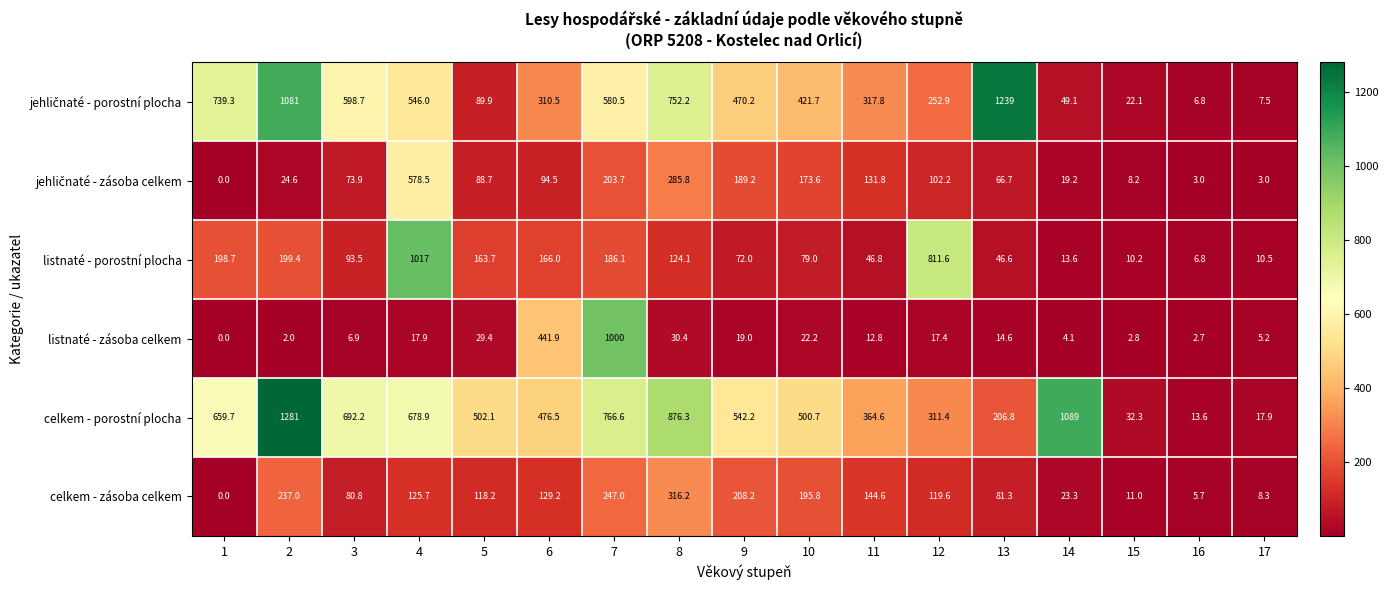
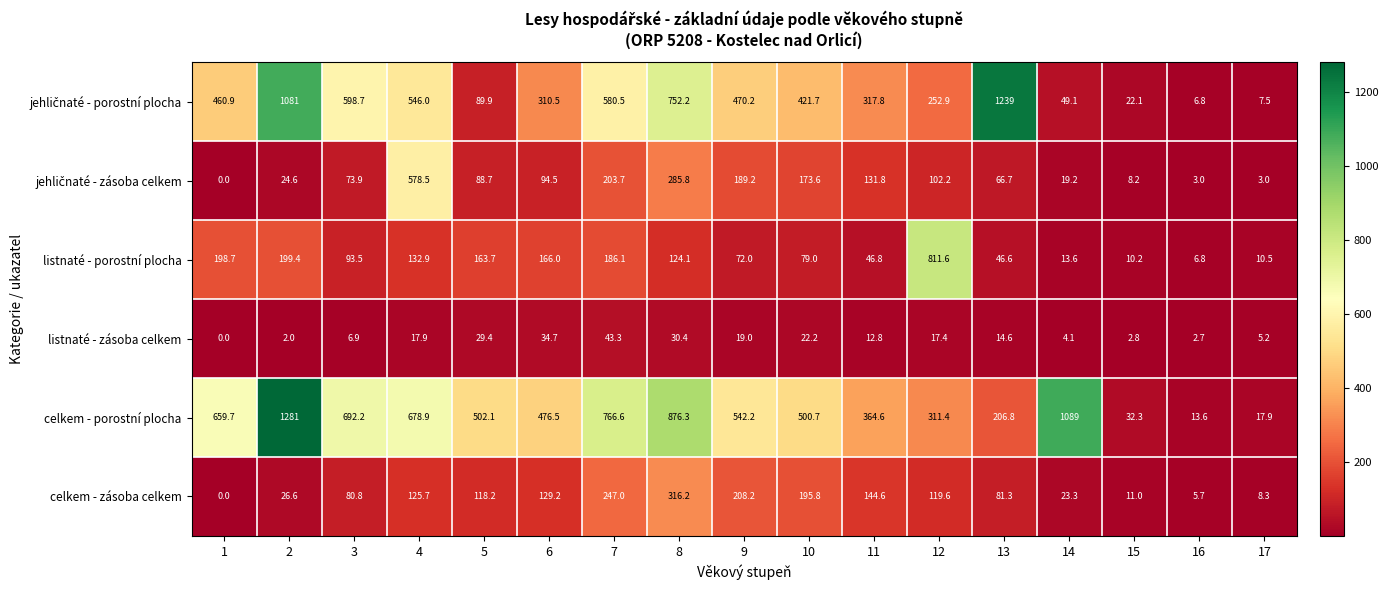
jehličnaté - porostní plocha, 1: 739.3 -> 460.9
listnaté - porostní plocha, 4: 1017 -> 132.9
listnaté - zásoba celkem, 6: 441.9 -> 34.7
listnaté - zásoba celkem, 7: 1000 -> 43.3
celkem - zásoba celkem, 2: 237.0 -> 26.6
